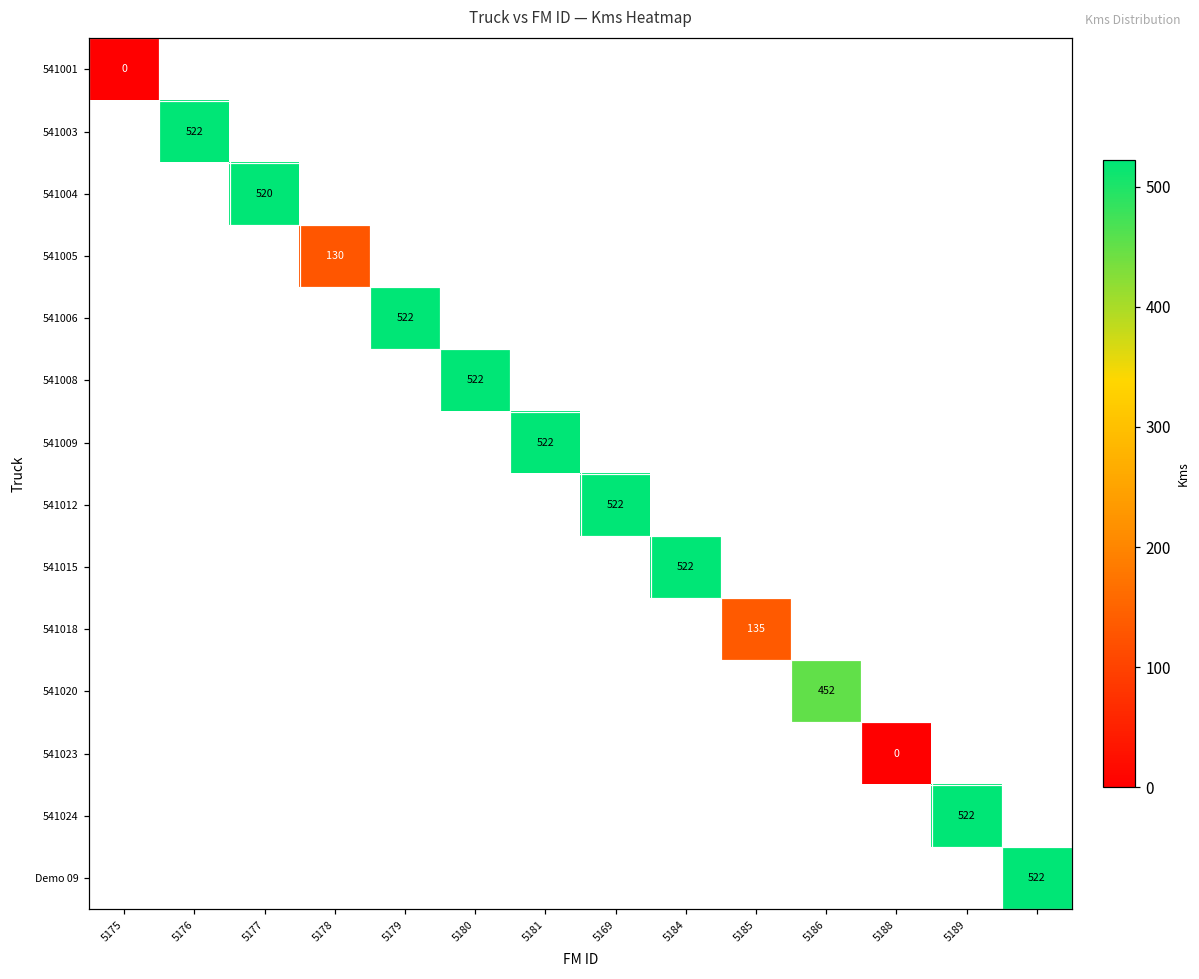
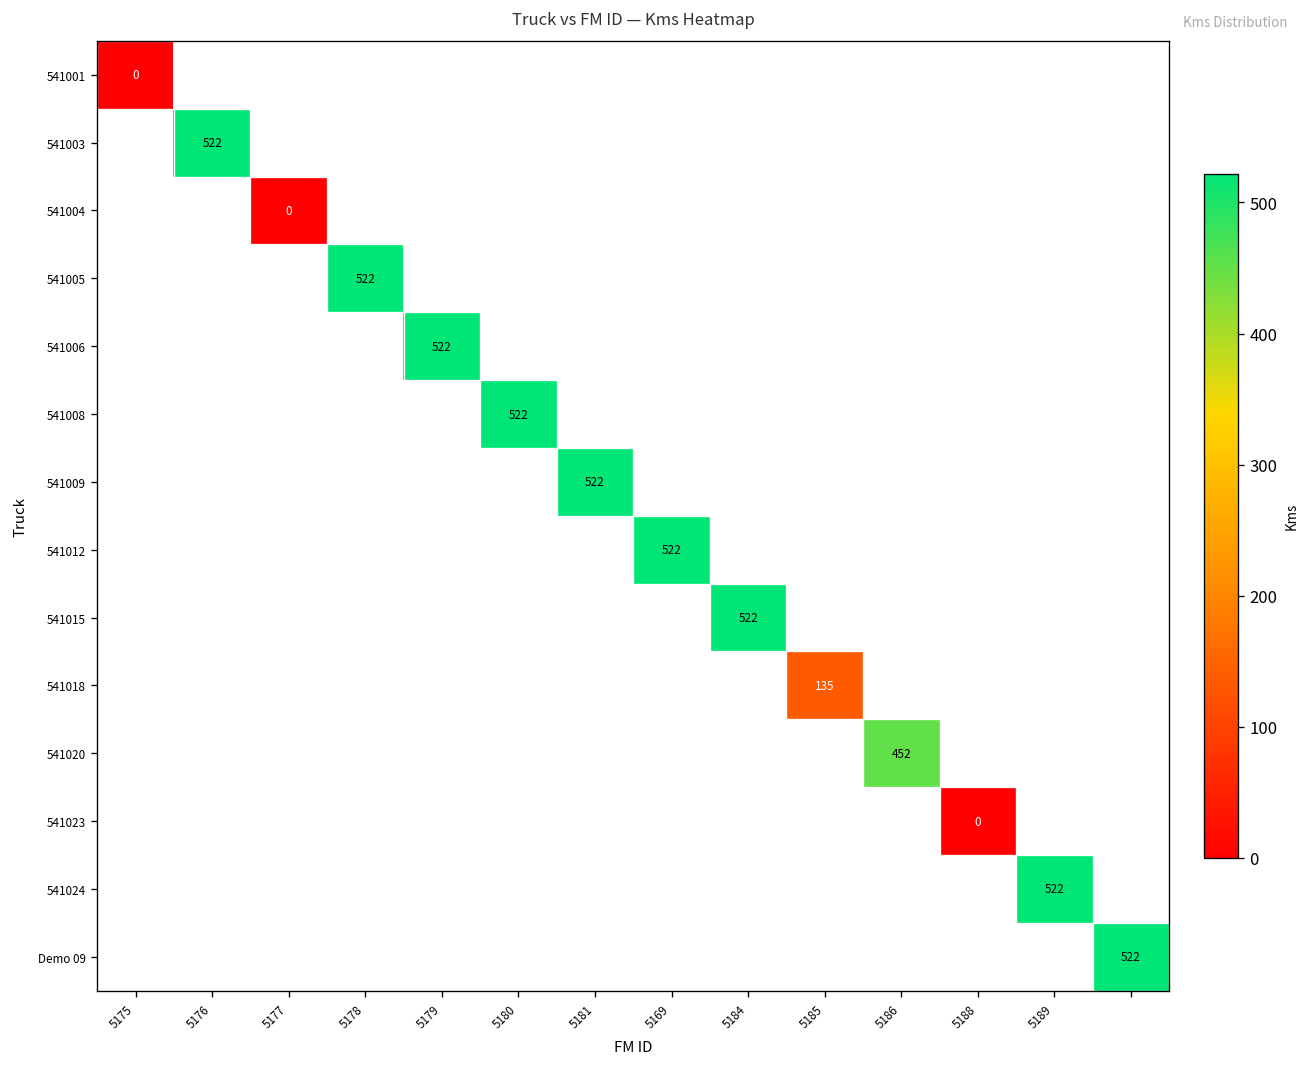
541004, 5177: 520 -> 0
541005, 5178: 130 -> 522
